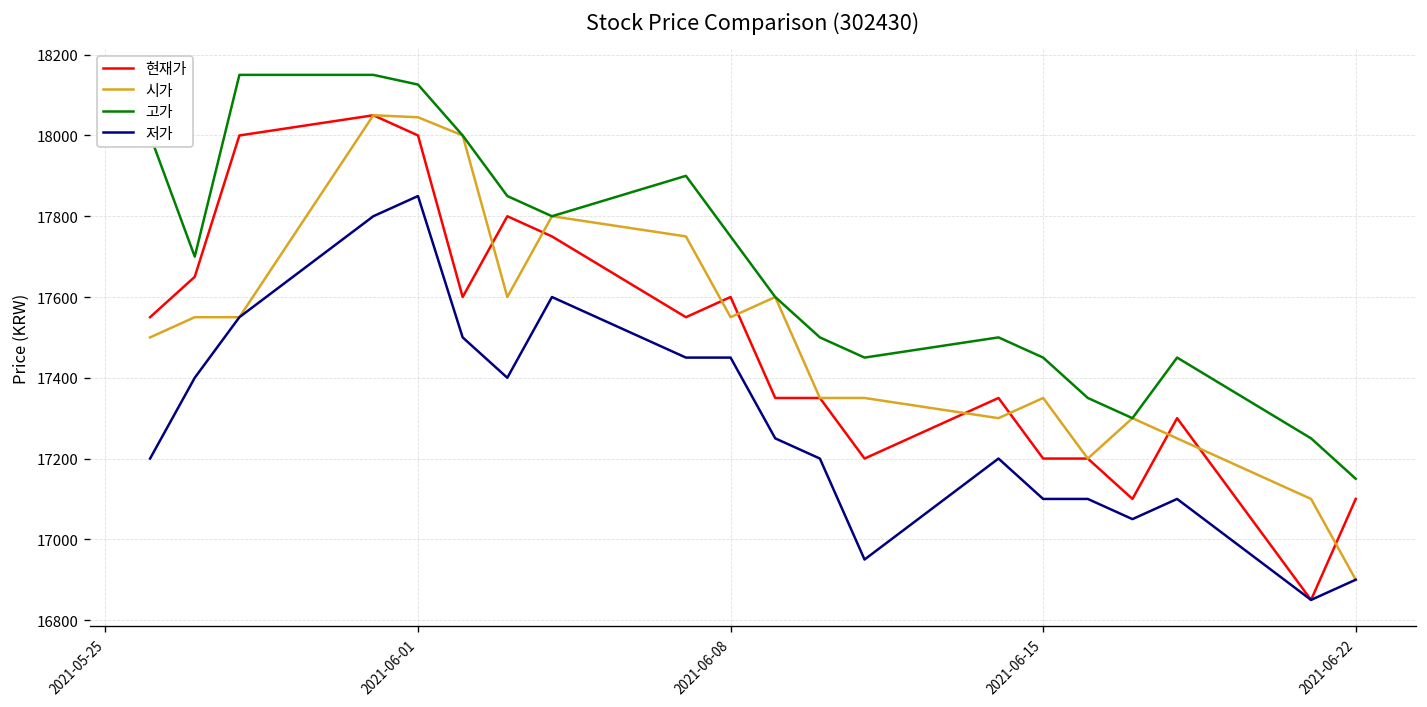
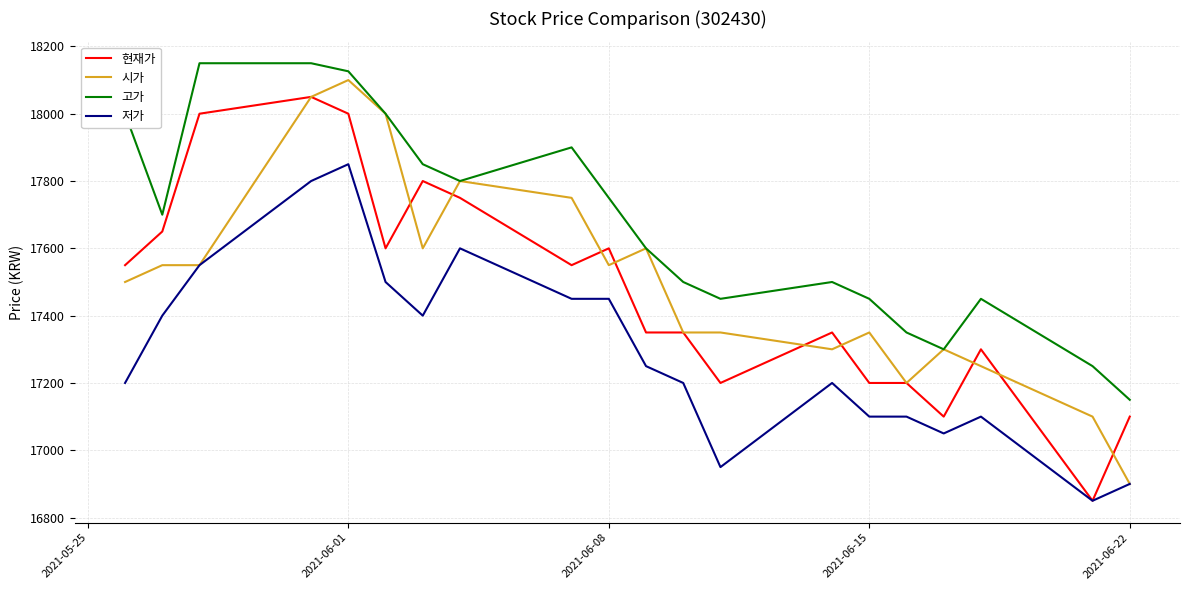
시가, 2021-06-01: 18050 -> 18100
